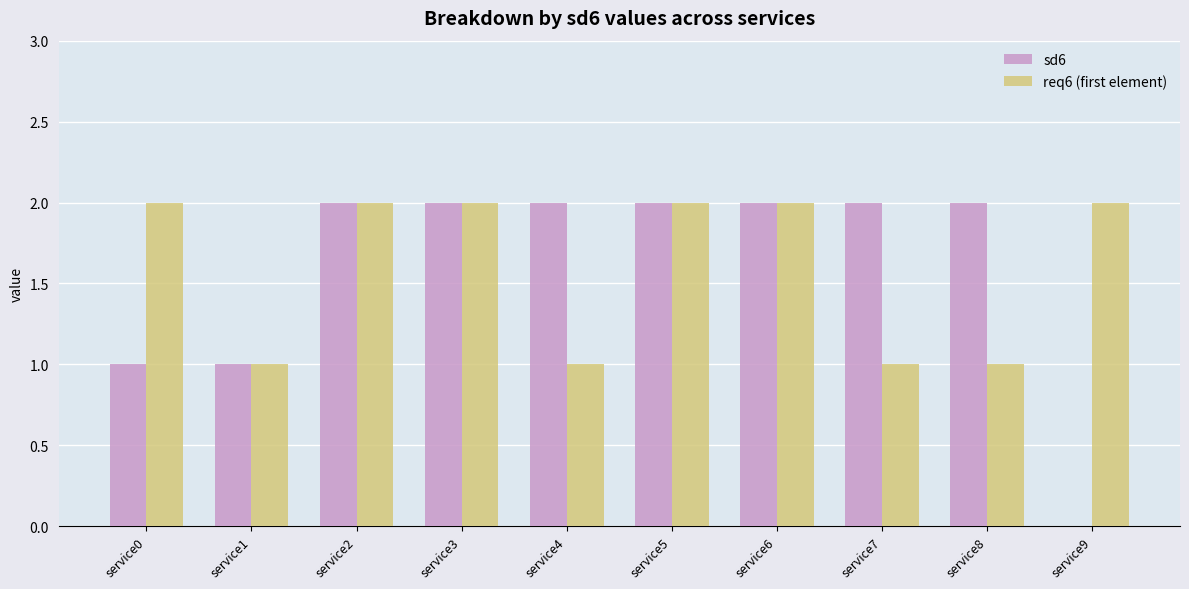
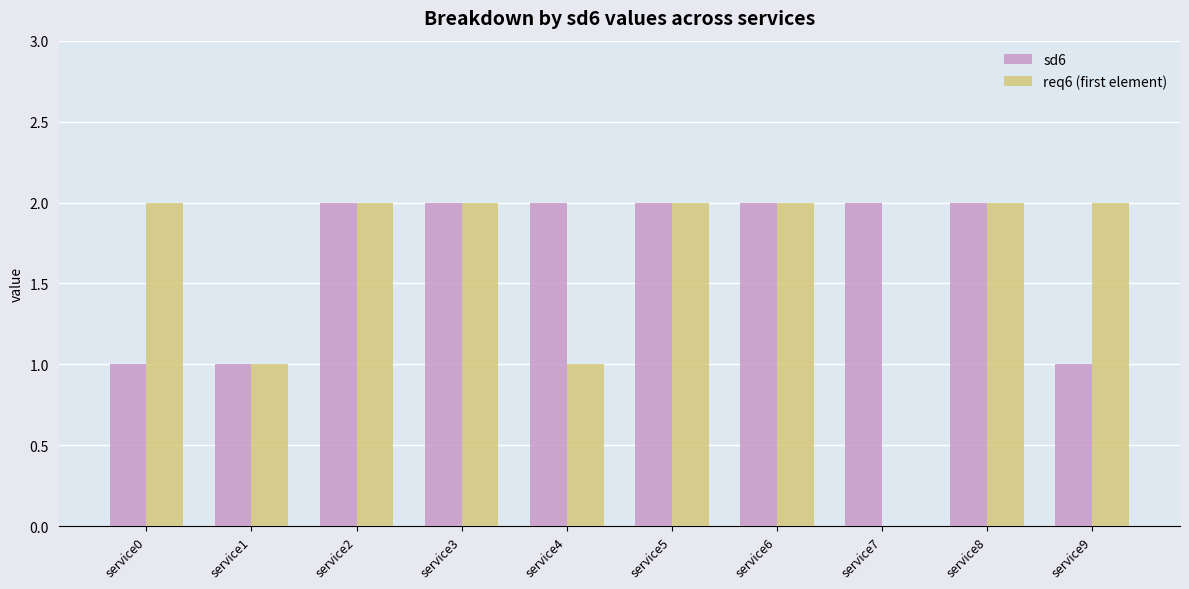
req6 (first element), service7: 1 -> 0
req6 (first element), service8: 1 -> 2
sd6, service9: 0 -> 1
